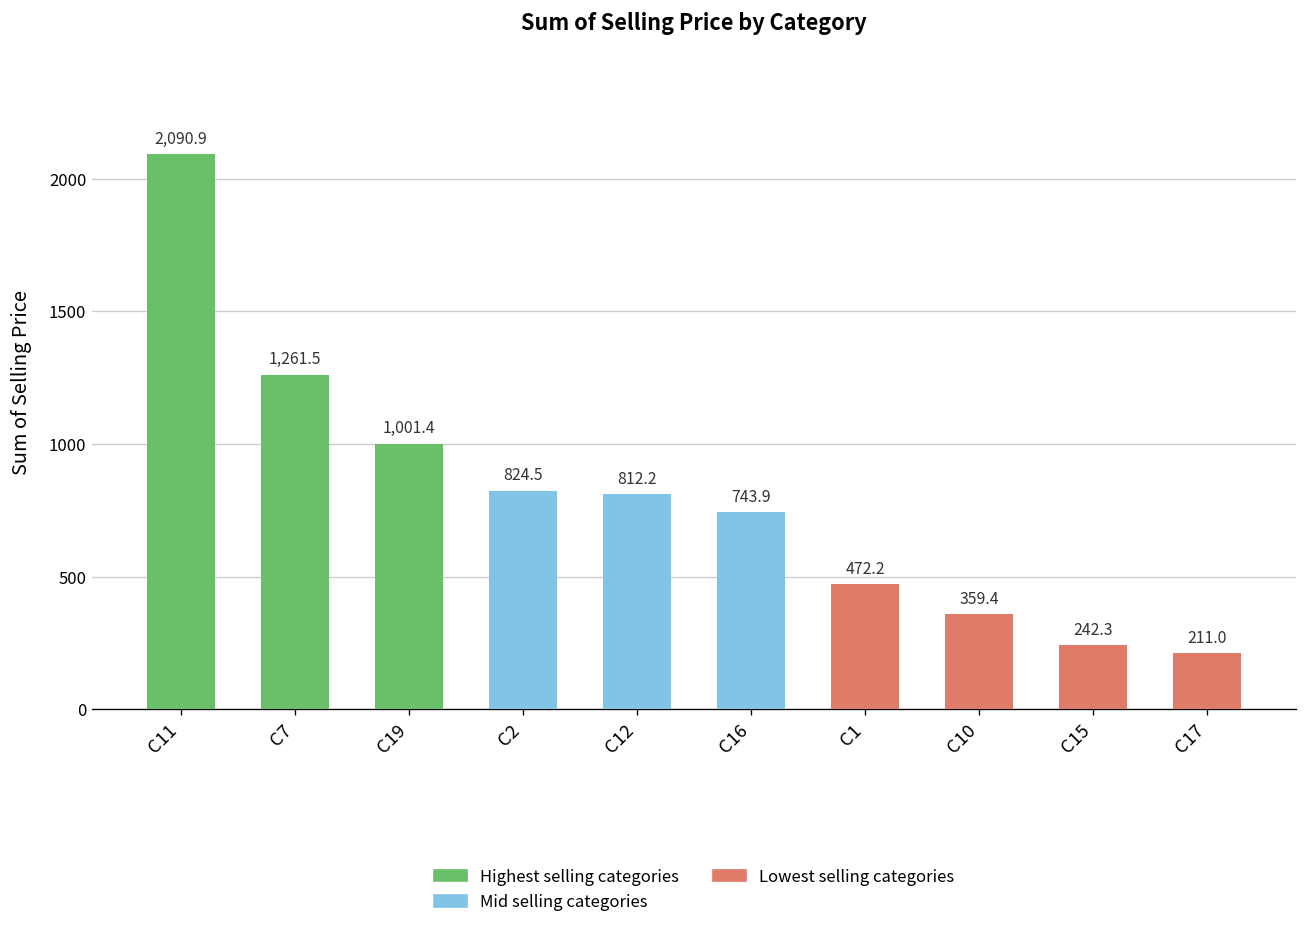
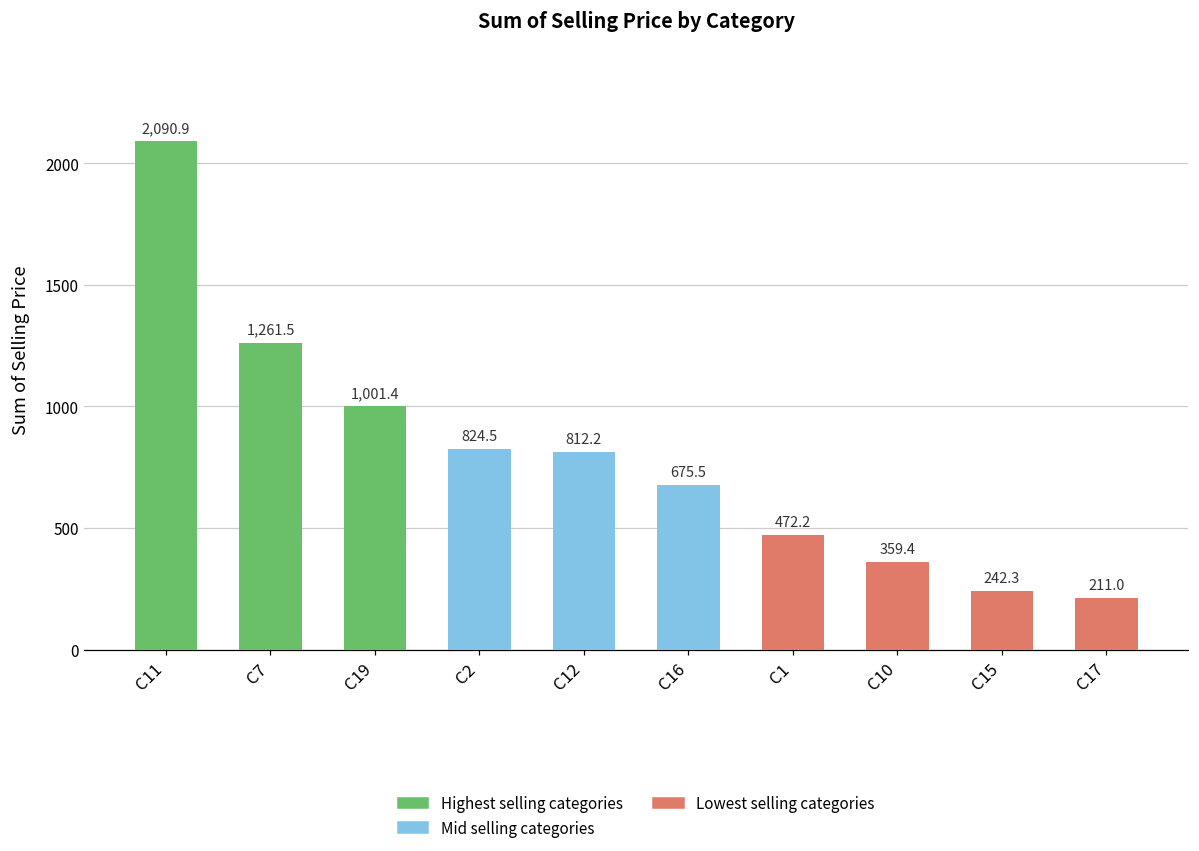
C16: 743.9 -> 675.5
